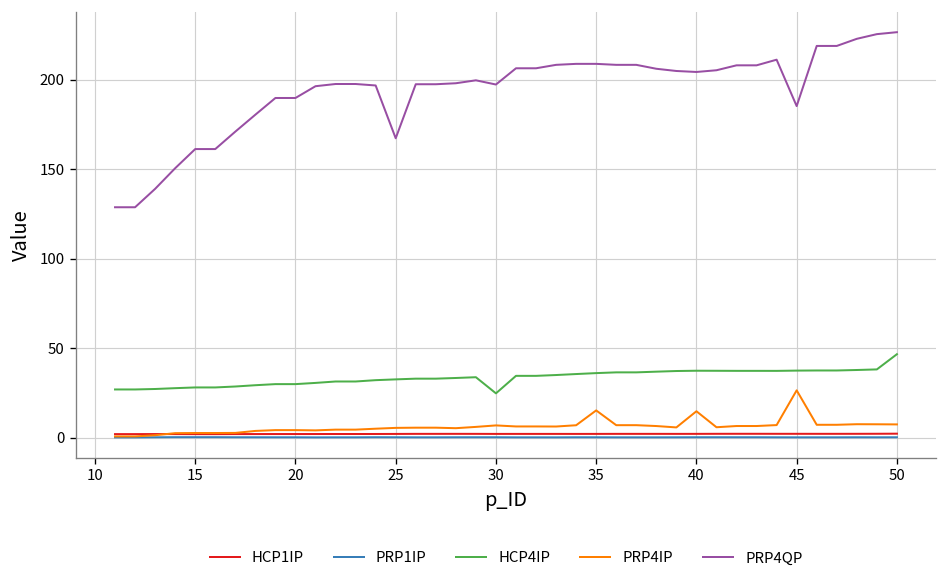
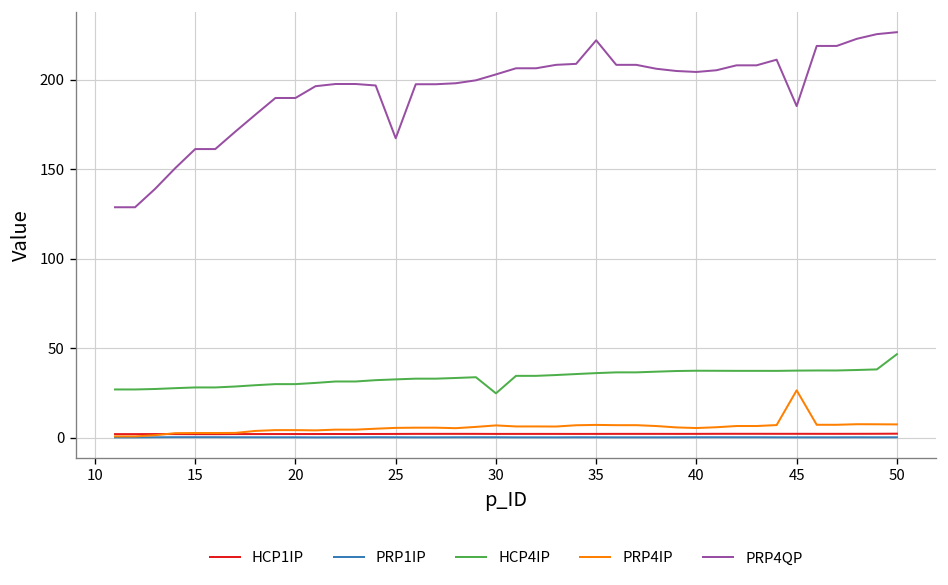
PRP4QP, 30: 197 -> 203
PRP4IP, 35: 15 -> 7
PRP4QP, 35: 209 -> 222
PRP4IP, 40: 15 -> 5
